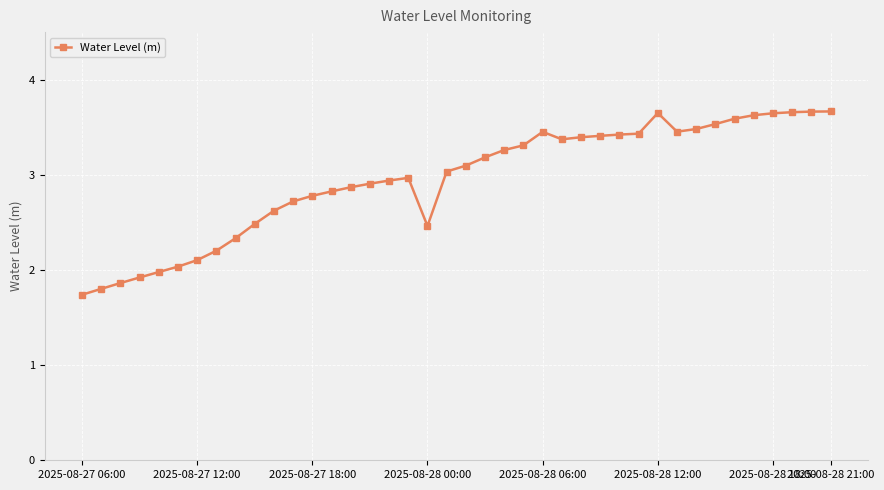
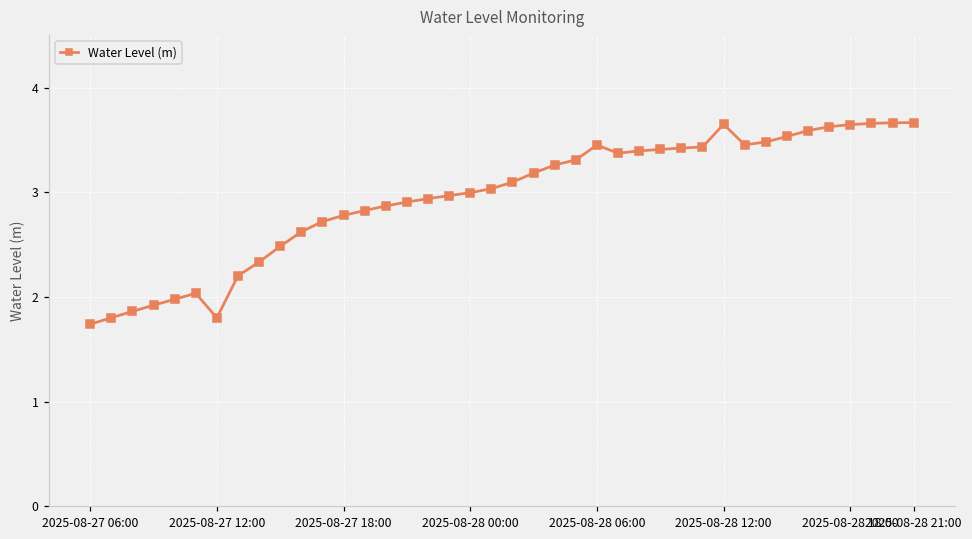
2025-08-27 12:00: 2.1 -> 1.8
2025-08-28 00:00: 2.5 -> 3.0
